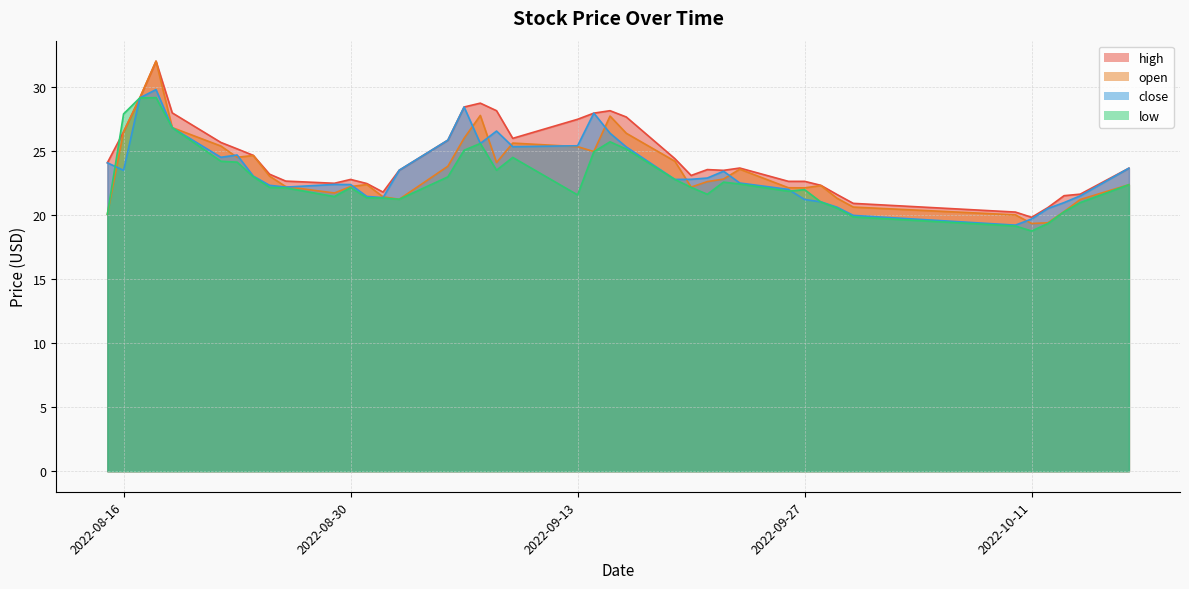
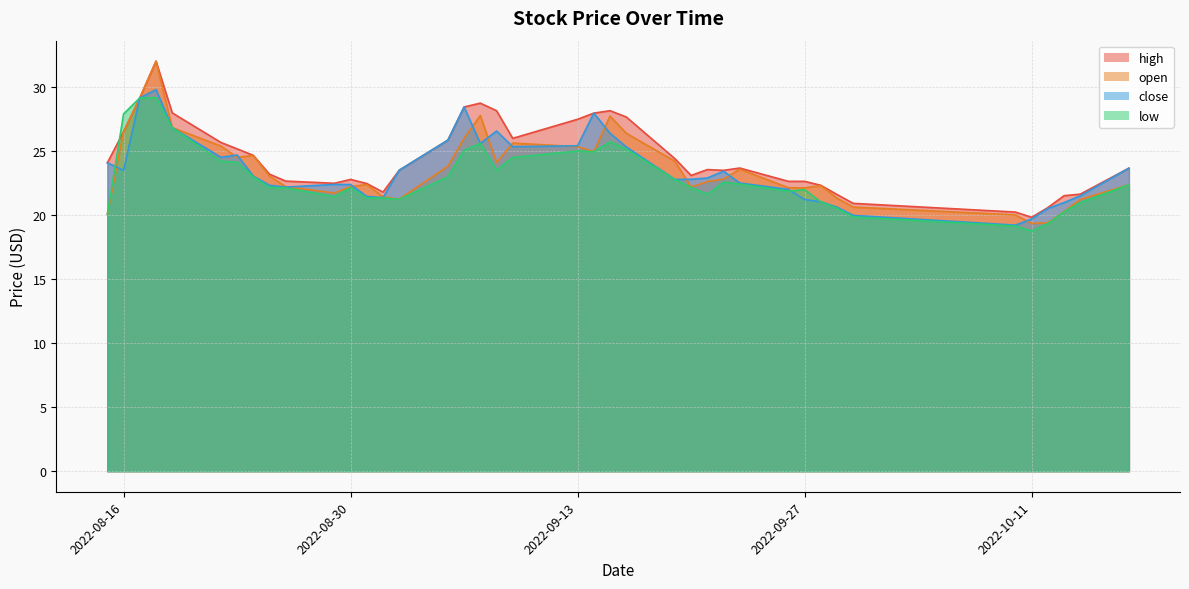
low, 2022-09-13: 21.6 -> 25.0
